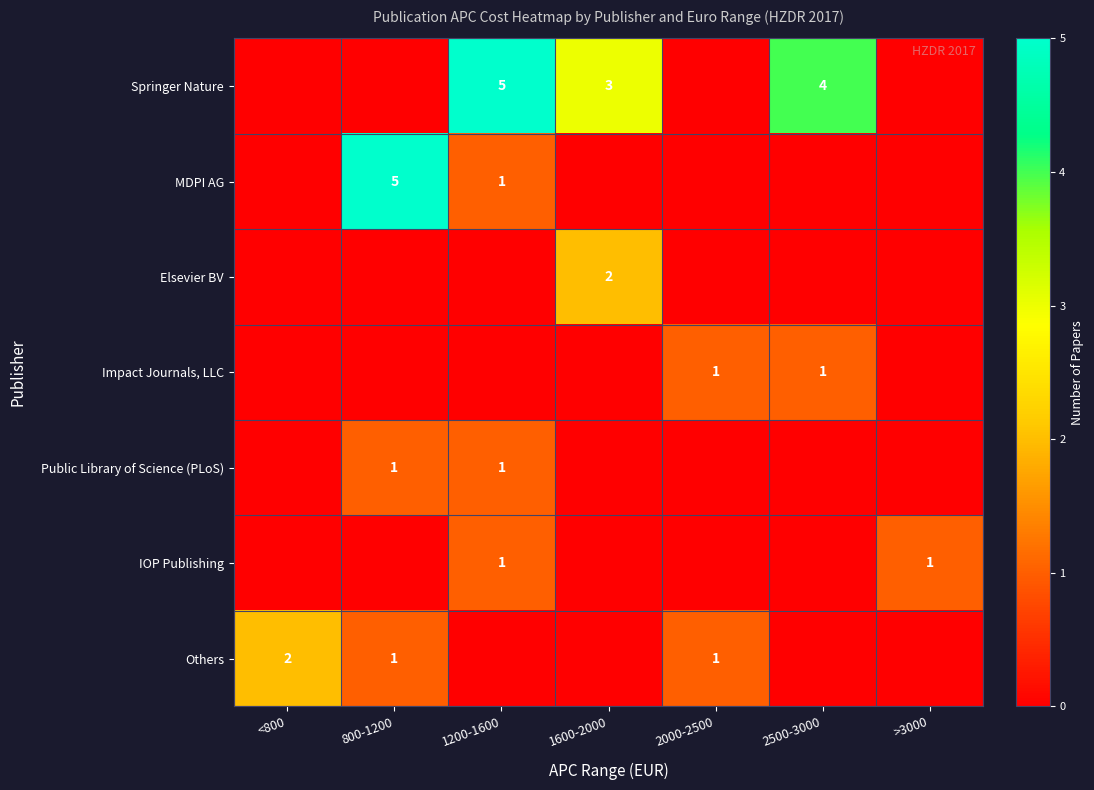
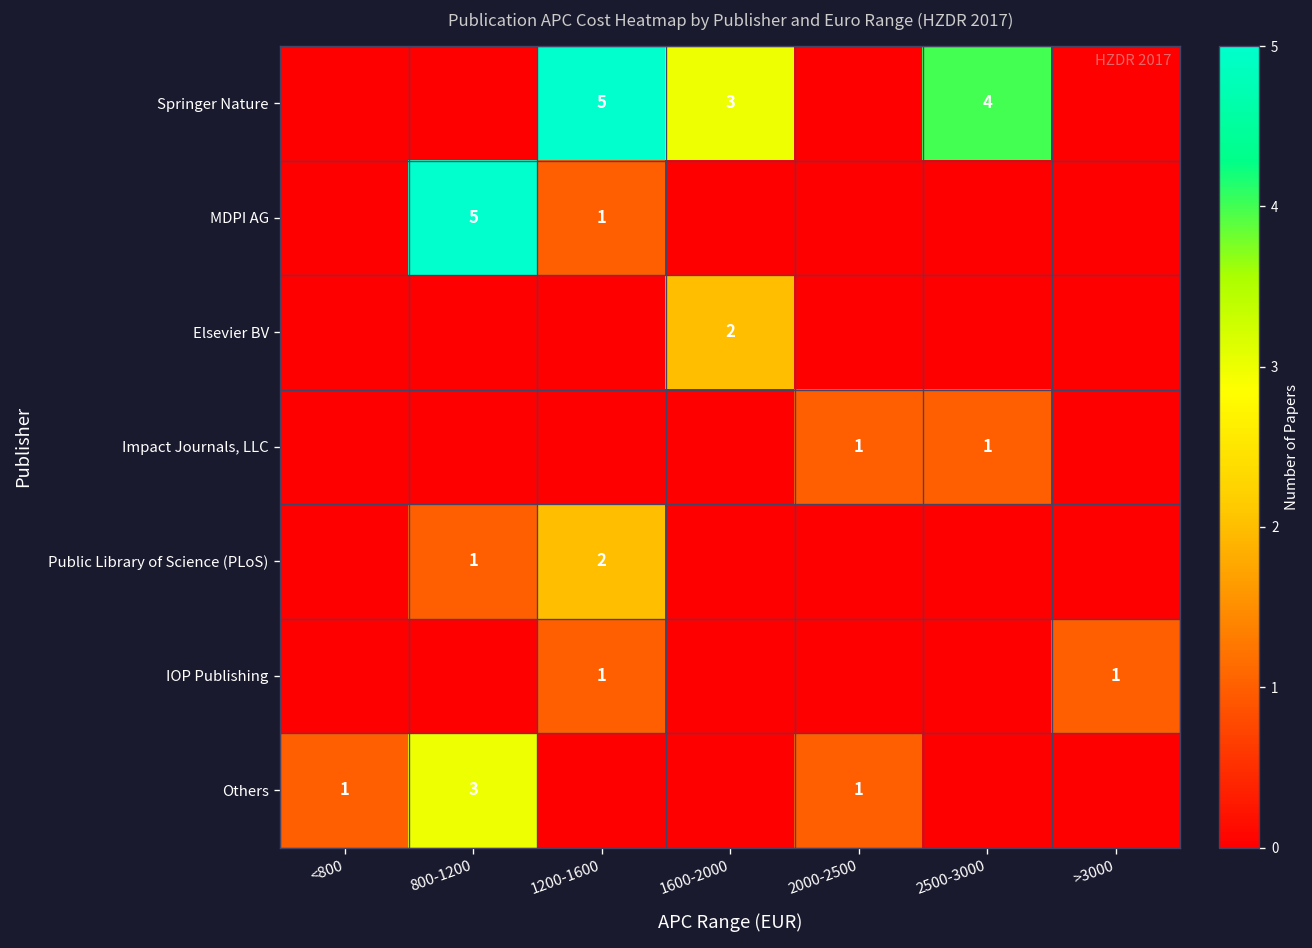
Public Library of Science (PLoS), 1200-1600: 1 -> 2
Others, <800: 2 -> 1
Others, 800-1200: 1 -> 3
